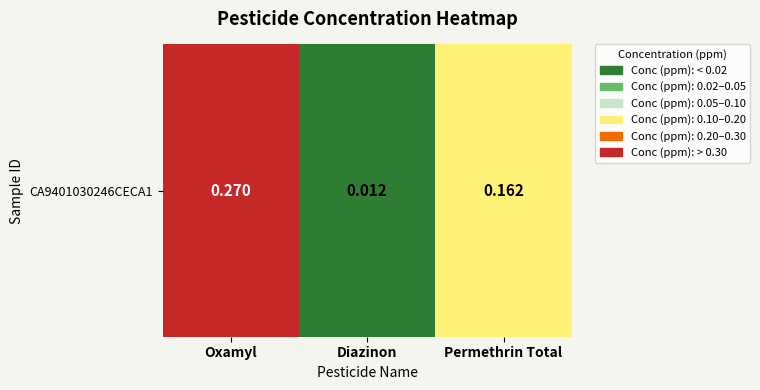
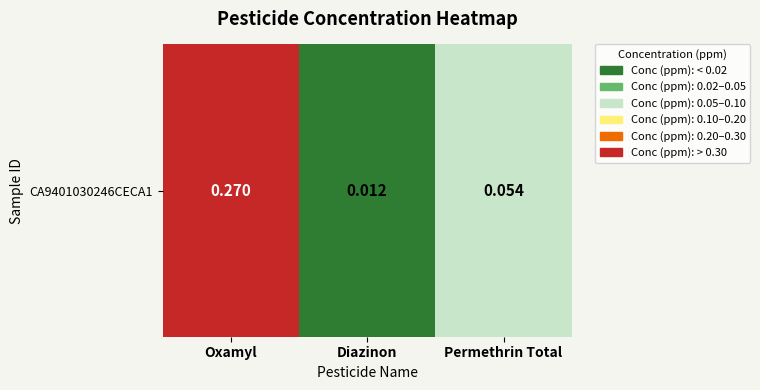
CA9401030246CECA1, Permethrin Total: 0.162 -> 0.054
